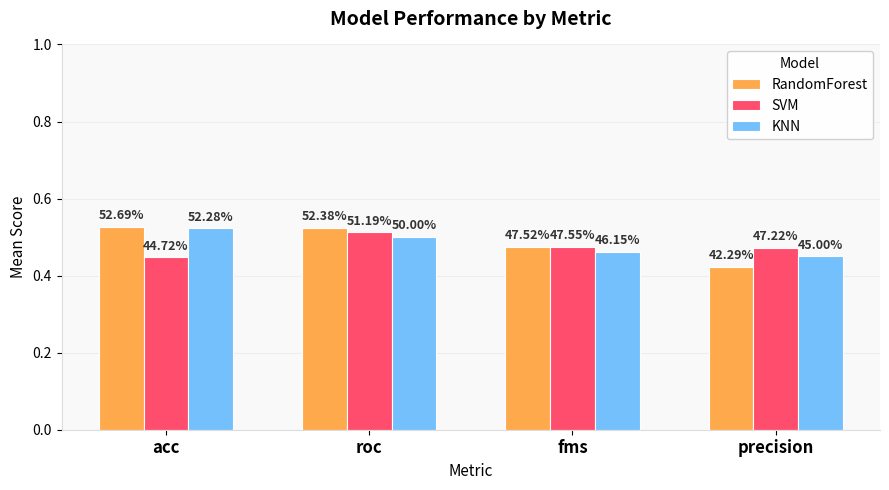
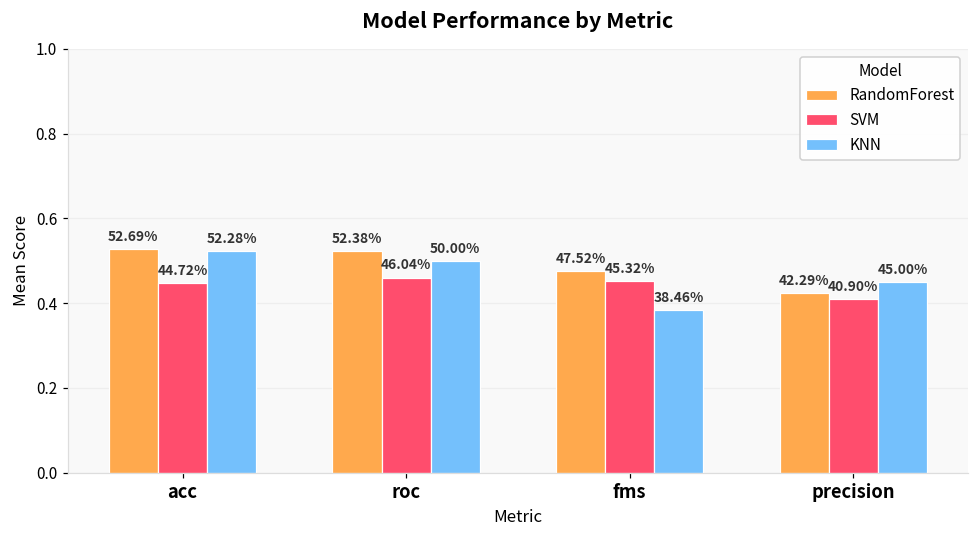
SVM, roc: 51.19% -> 46.04%
SVM, fms: 47.55% -> 45.32%
KNN, fms: 46.15% -> 38.46%
SVM, precision: 47.22% -> 40.90%
